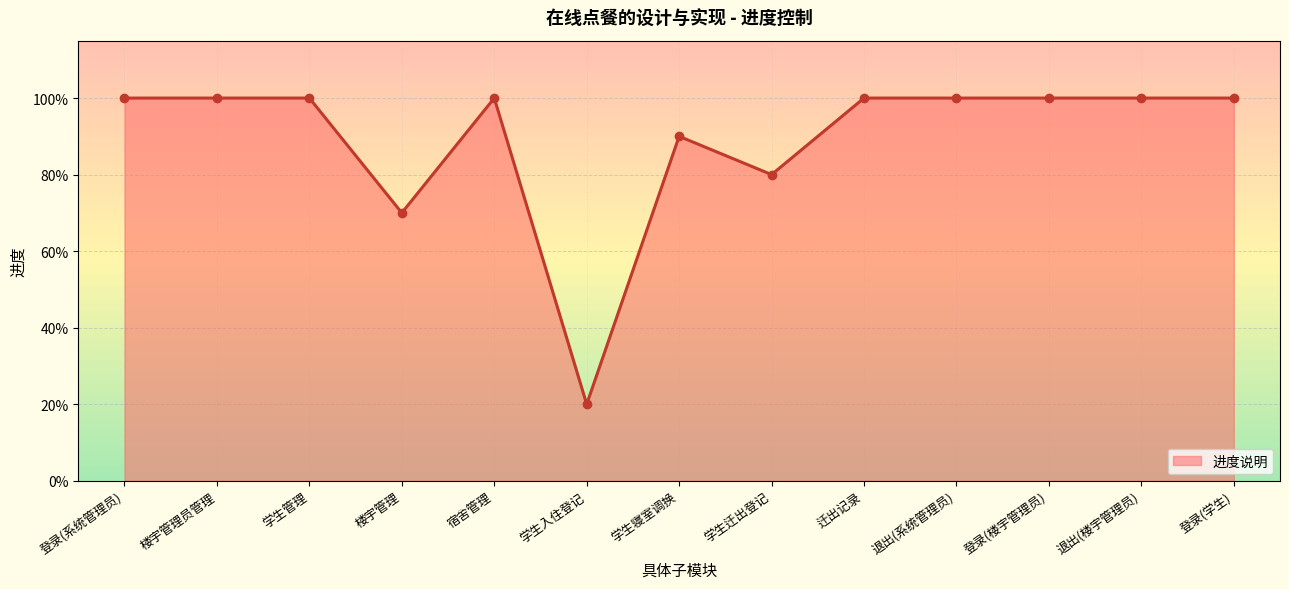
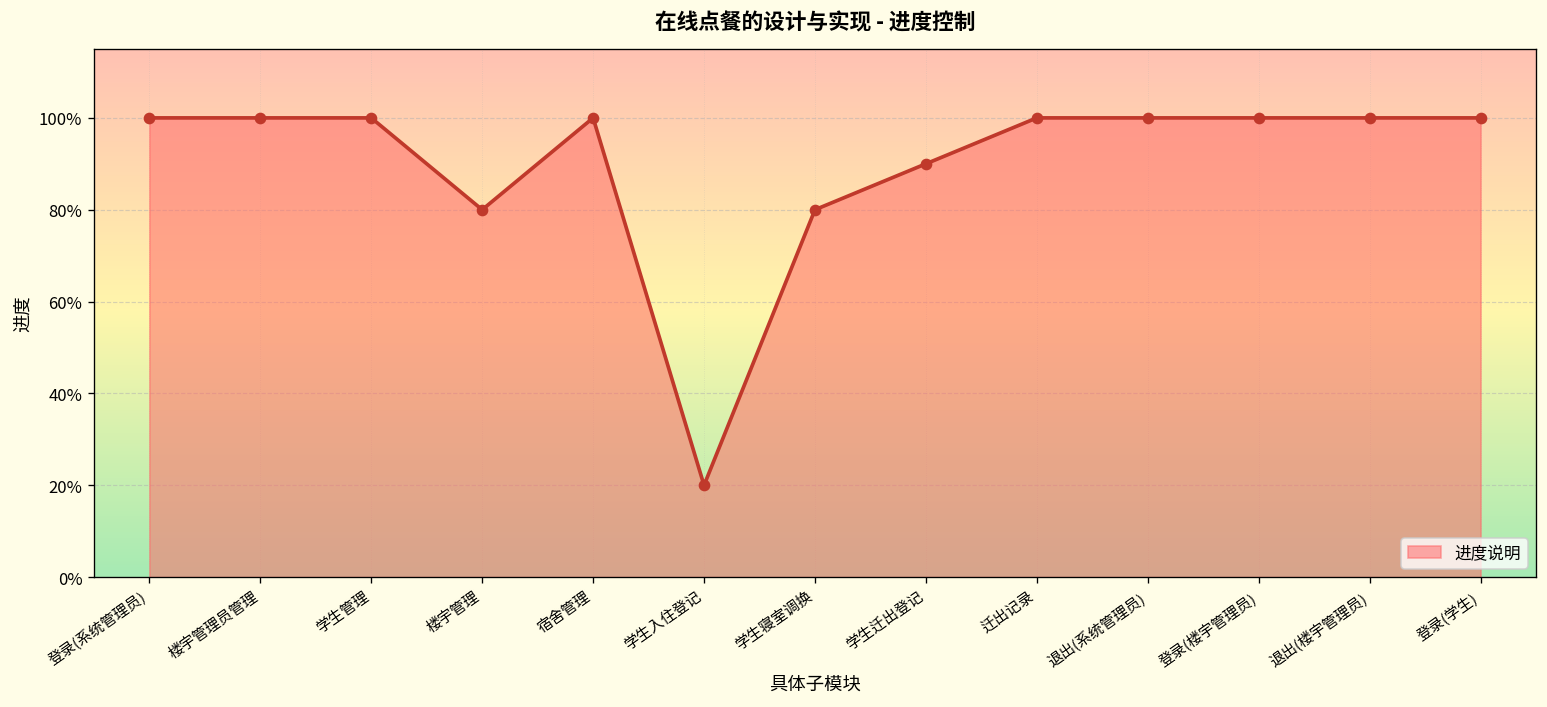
楼宇管理: 70% -> 80%
学生寝室调换: 90% -> 80%
学生迁出登记: 80% -> 90%
